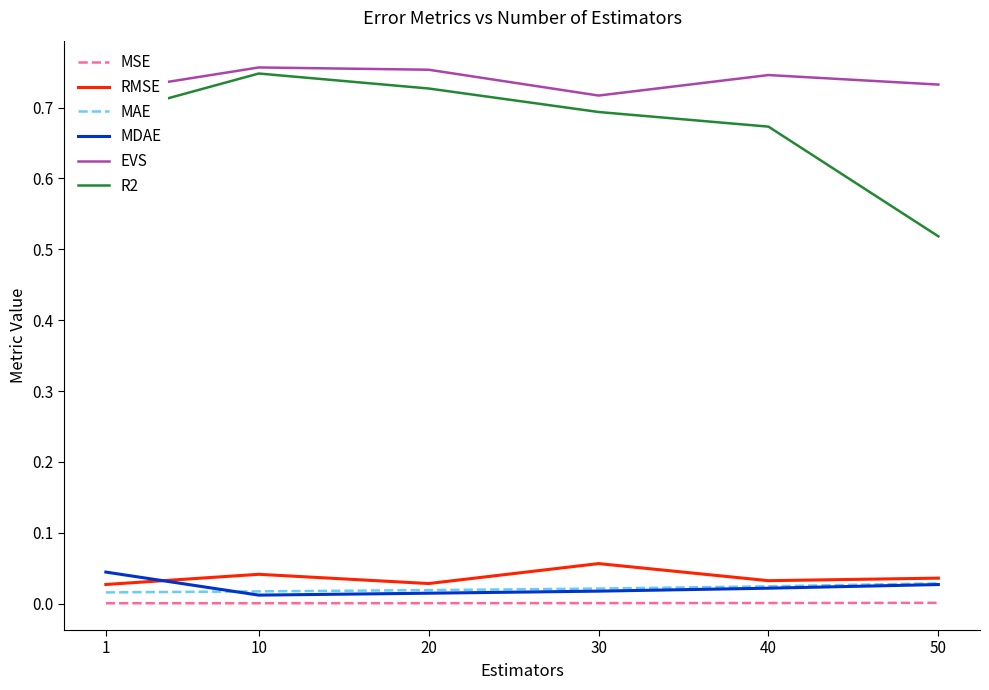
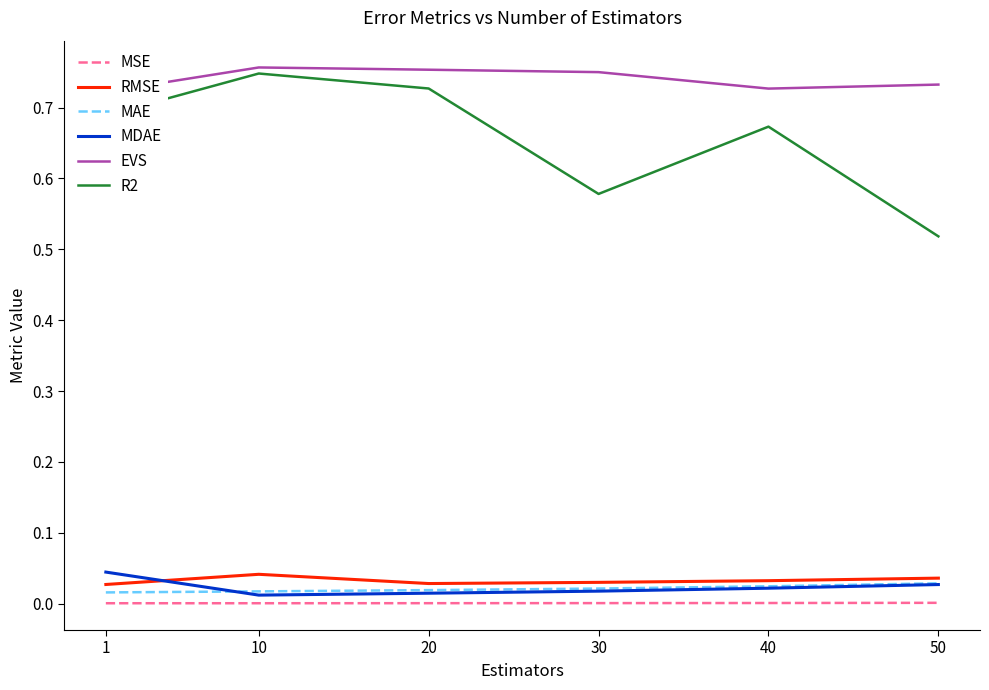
RMSE, 30: 0.06 -> 0.03
EVS, 30: 0.72 -> 0.75
R2, 30: 0.69 -> 0.58
EVS, 40: 0.75 -> 0.73
